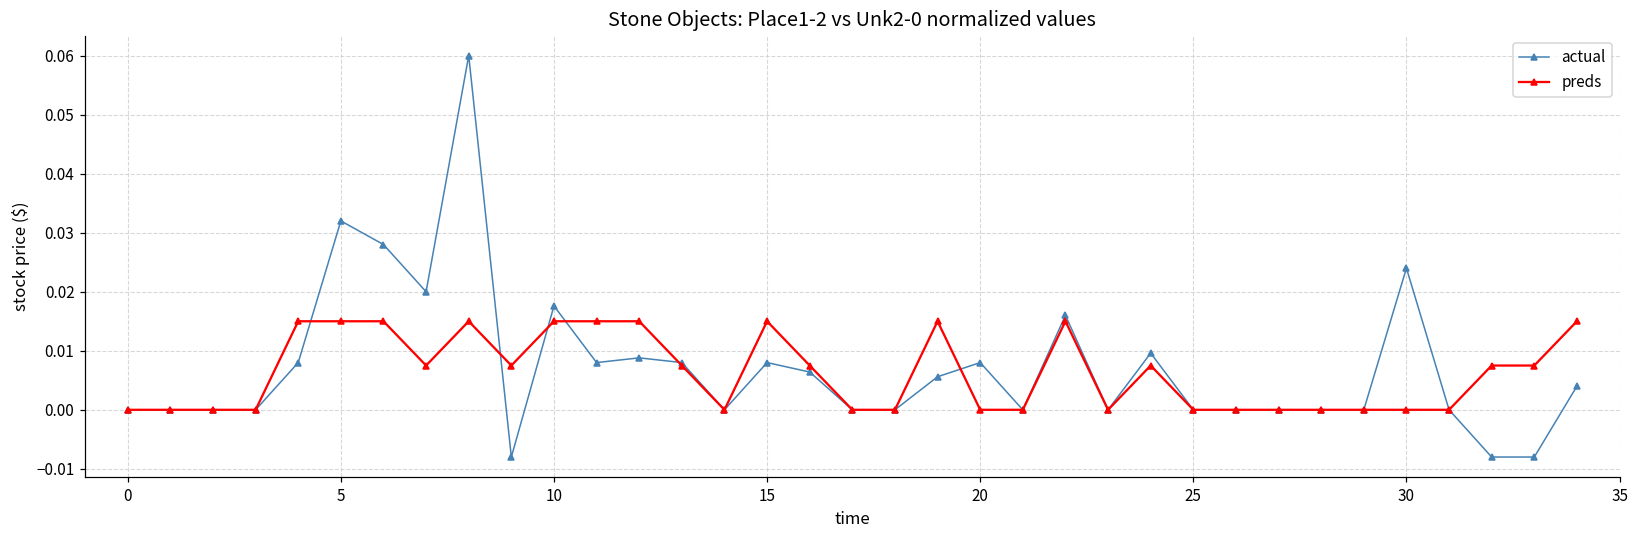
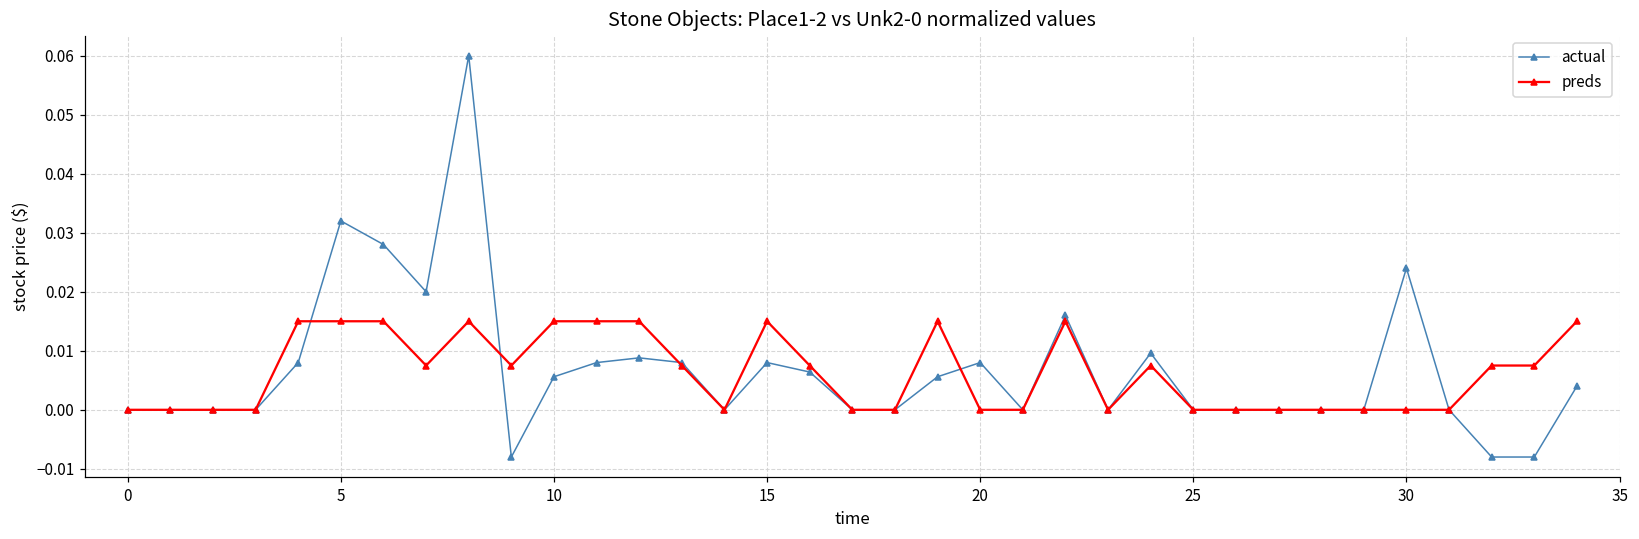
actual, 10: 0.018 -> 0.006
